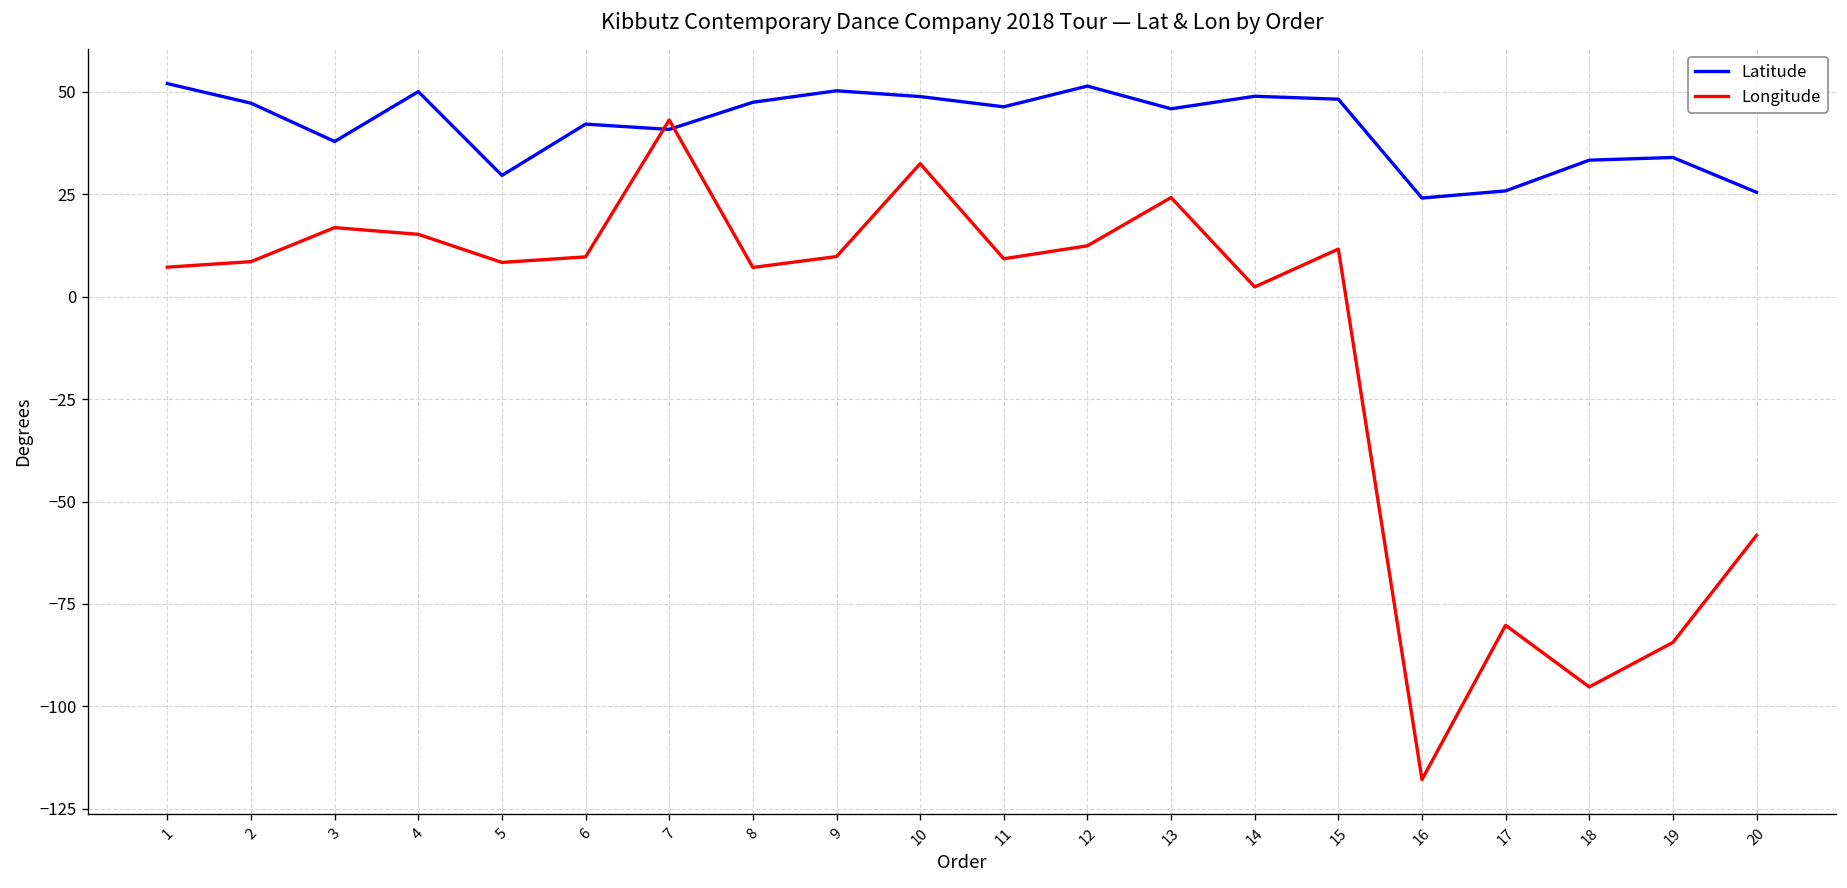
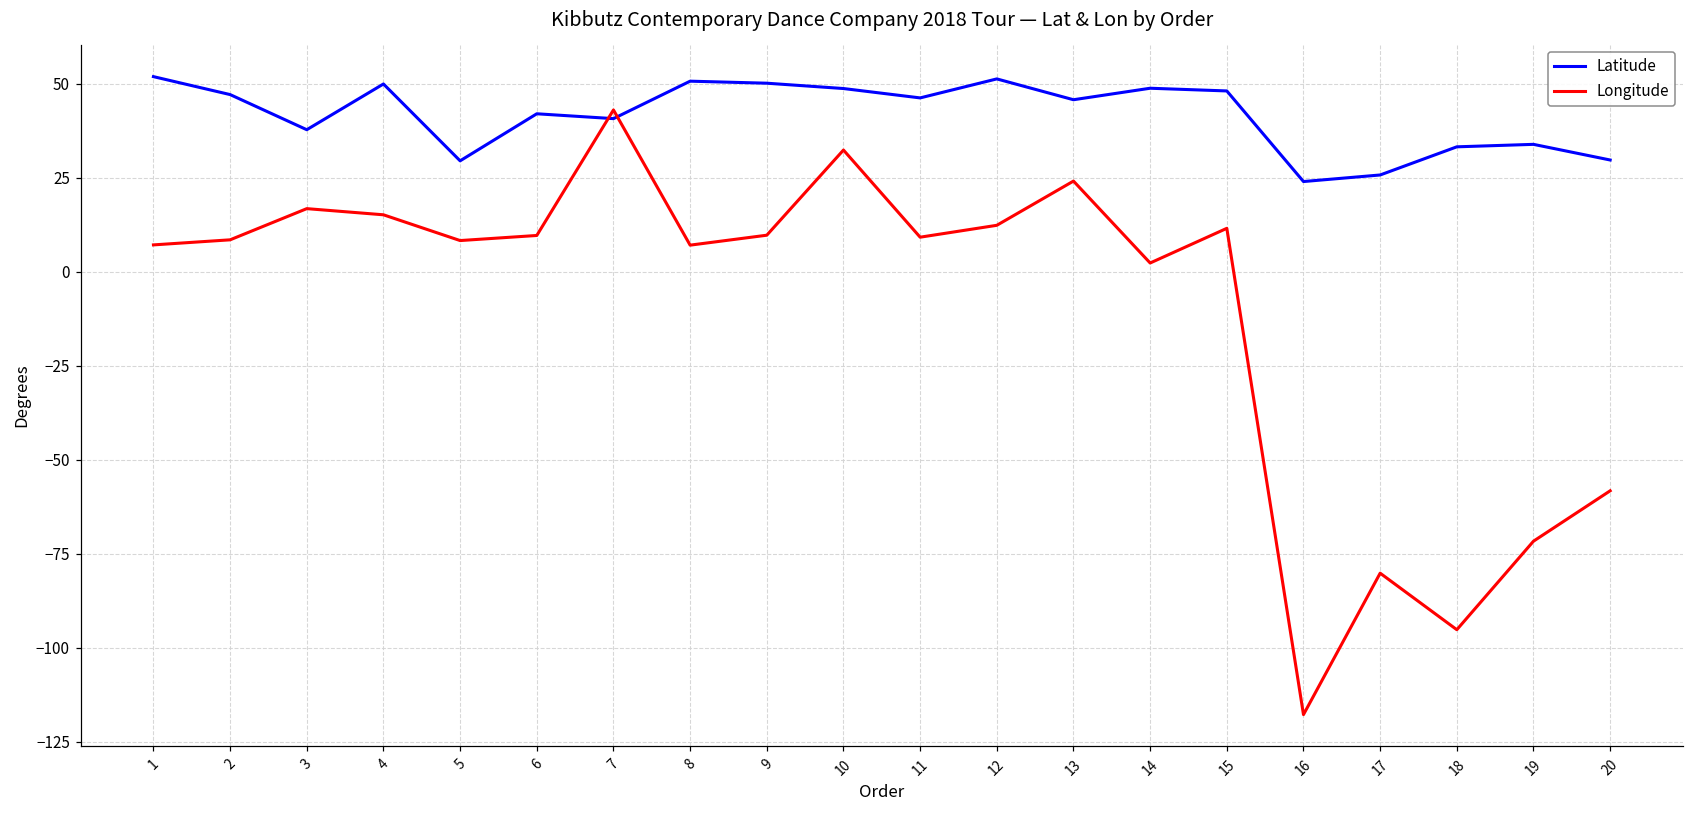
Latitude, 8: 47 -> 51
Longitude, 19: -84 -> -72
Latitude, 20: 25 -> 30
